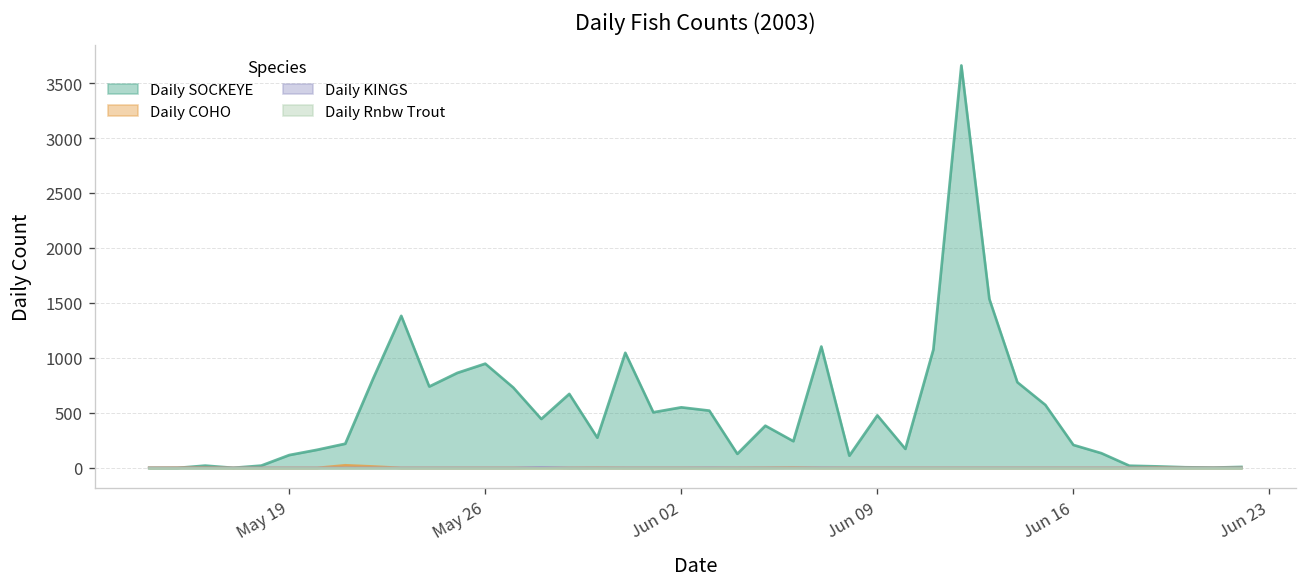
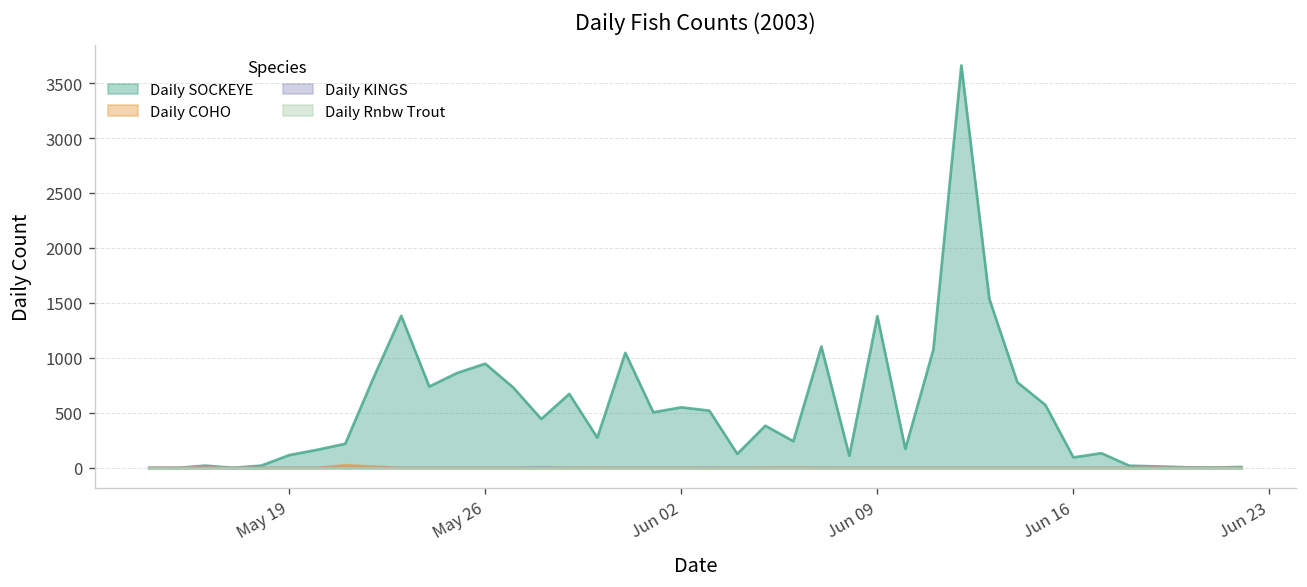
Daily SOCKEYE, Jun 09: 500 -> 1400
Daily SOCKEYE, Jun 16: 200 -> 100
